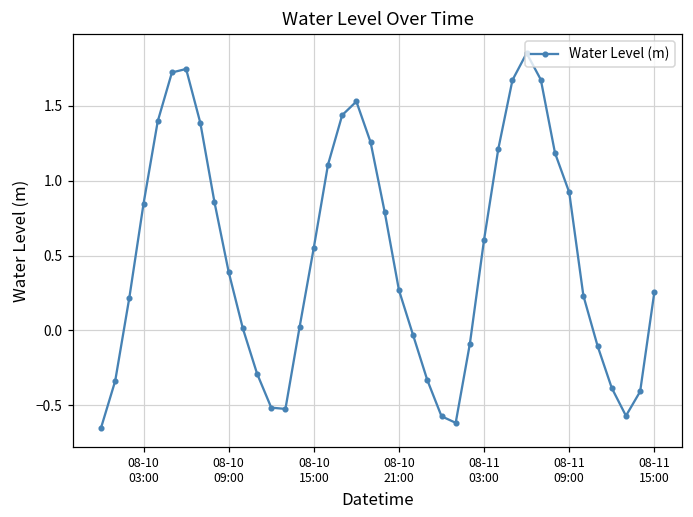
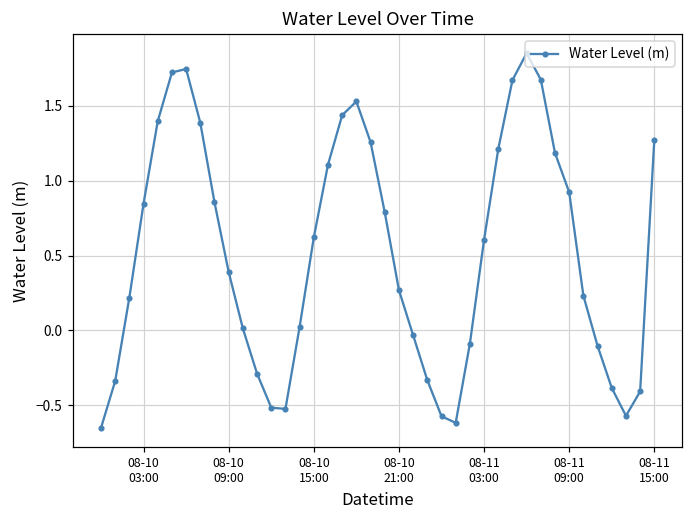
08-10 15:00: 0.55 -> 0.62
08-11 15:00: 0.26 -> 1.28
